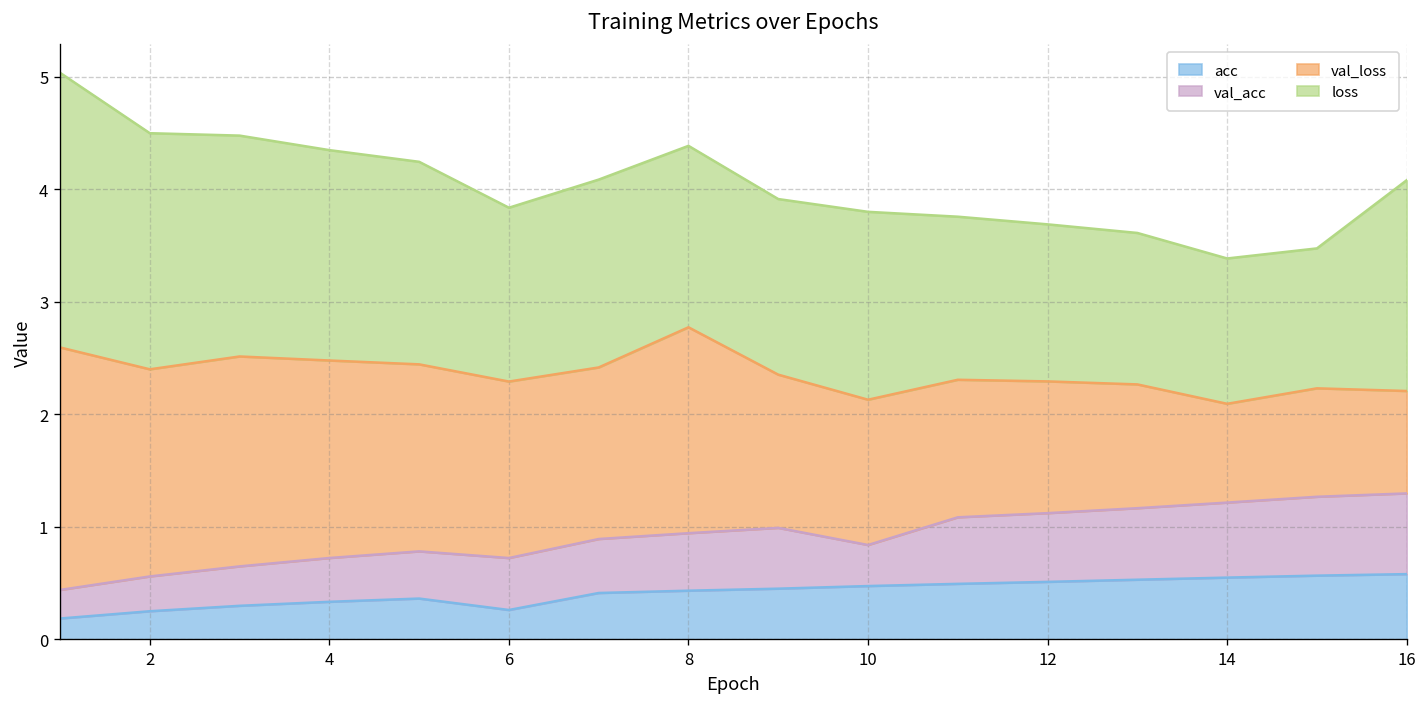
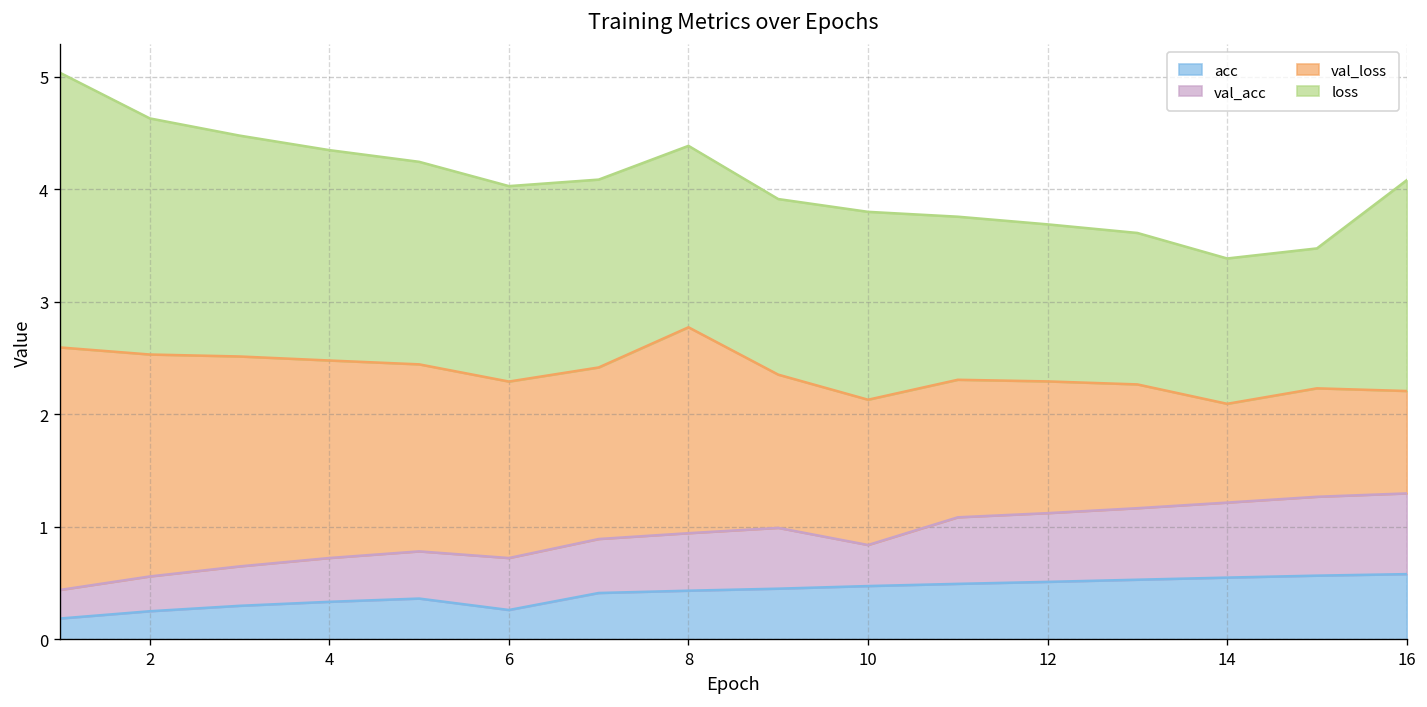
val_loss, 2: 1.8 -> 2.0
loss, 6: 1.5 -> 1.7
